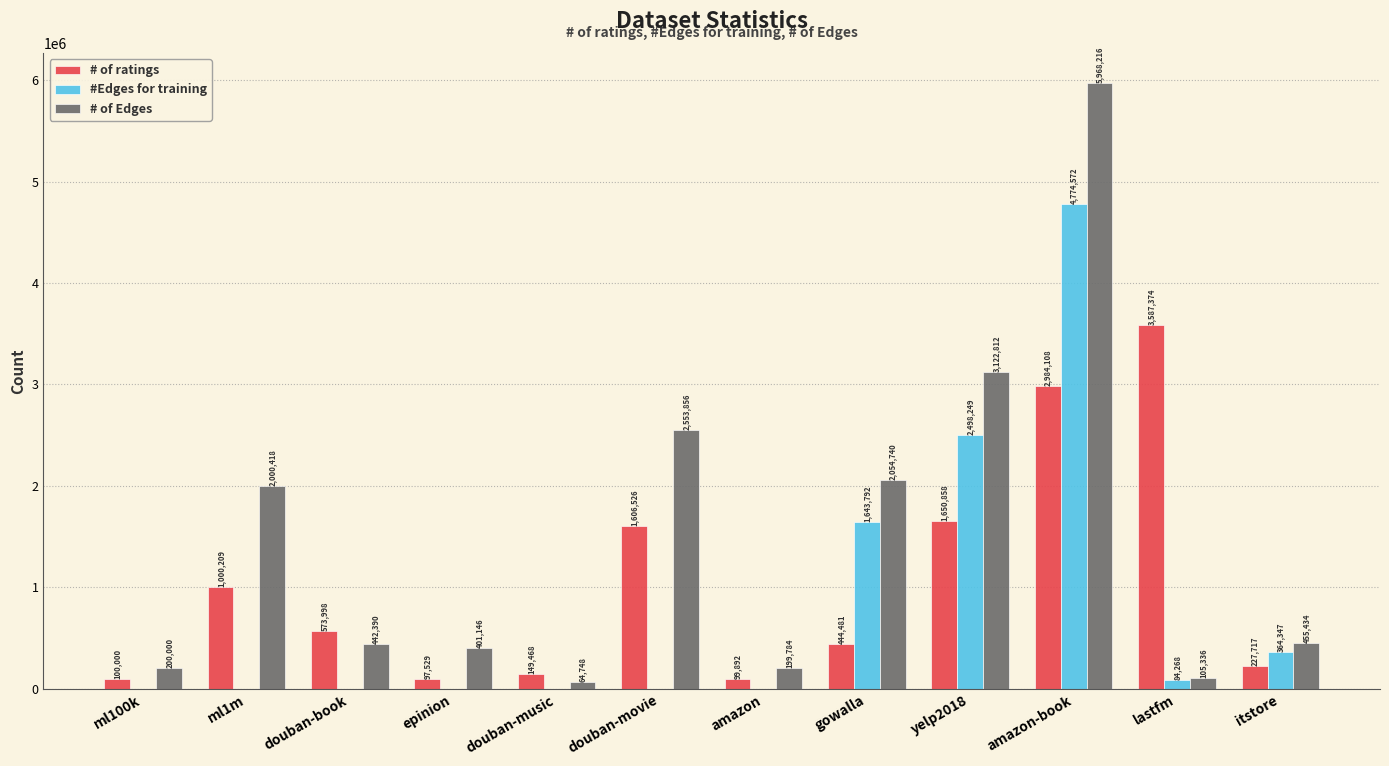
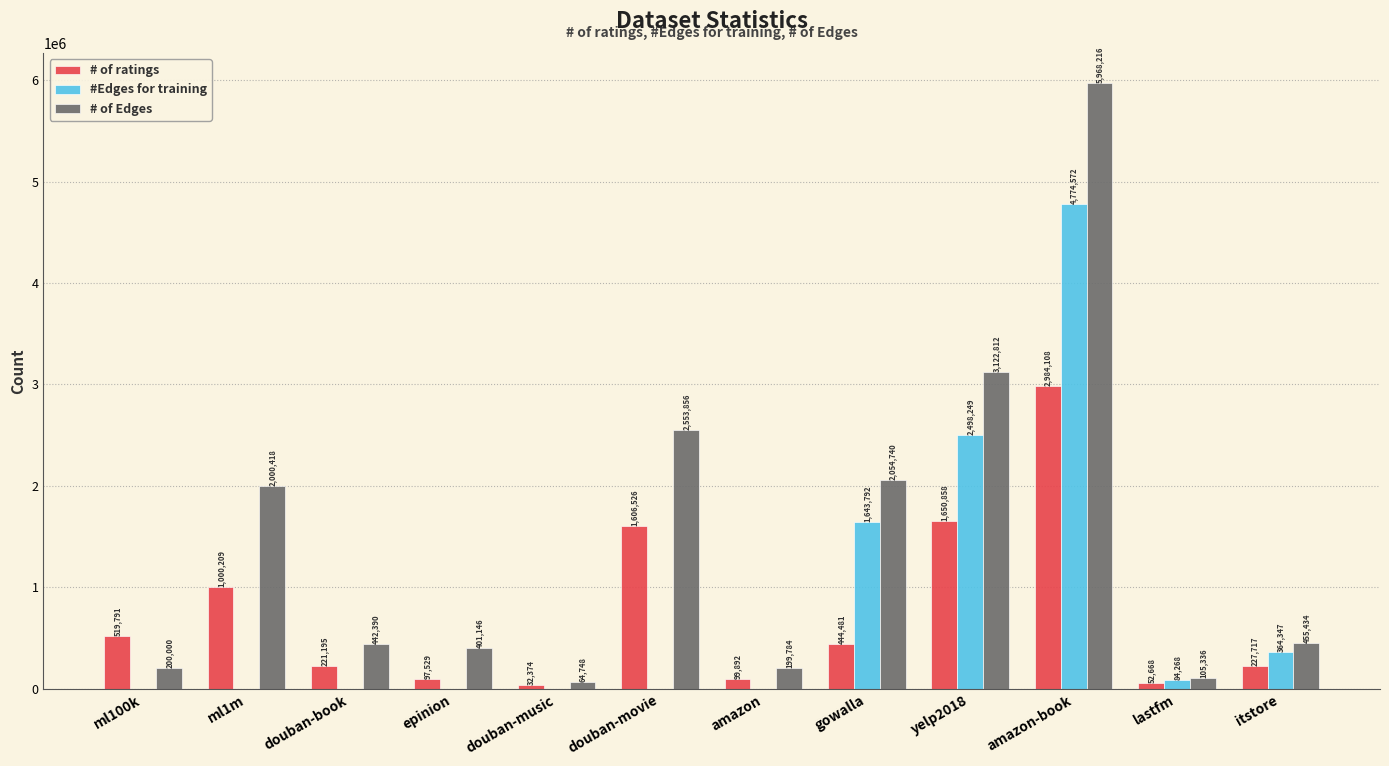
# of ratings, ml100k: 100,000 -> 519,791
# of ratings, douban-book: 573,998 -> 221,195
# of ratings, douban-music: 149,468 -> 32,374
# of ratings, lastfm: 3,587,374 -> 52,668
